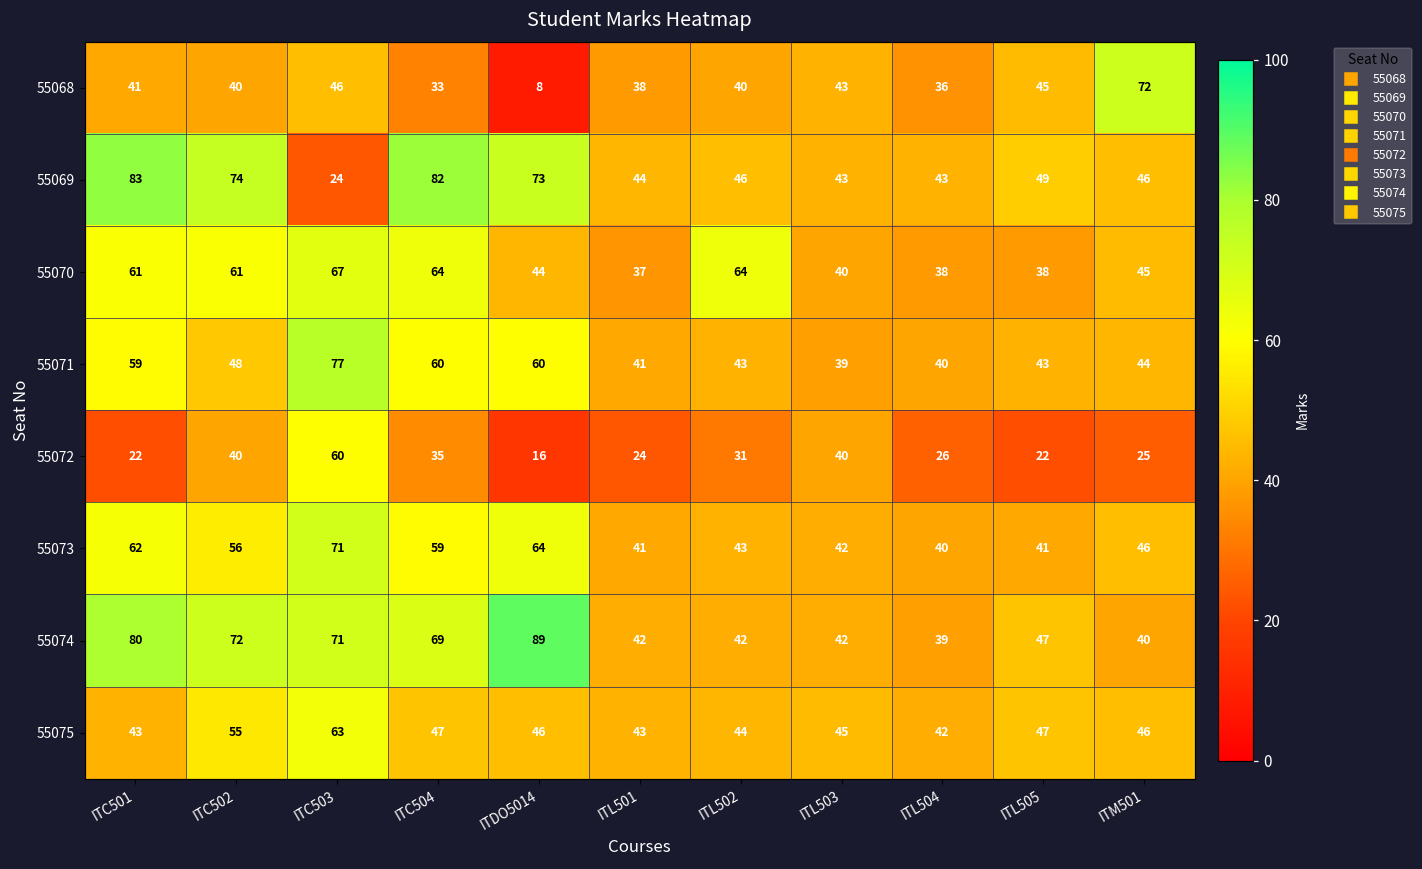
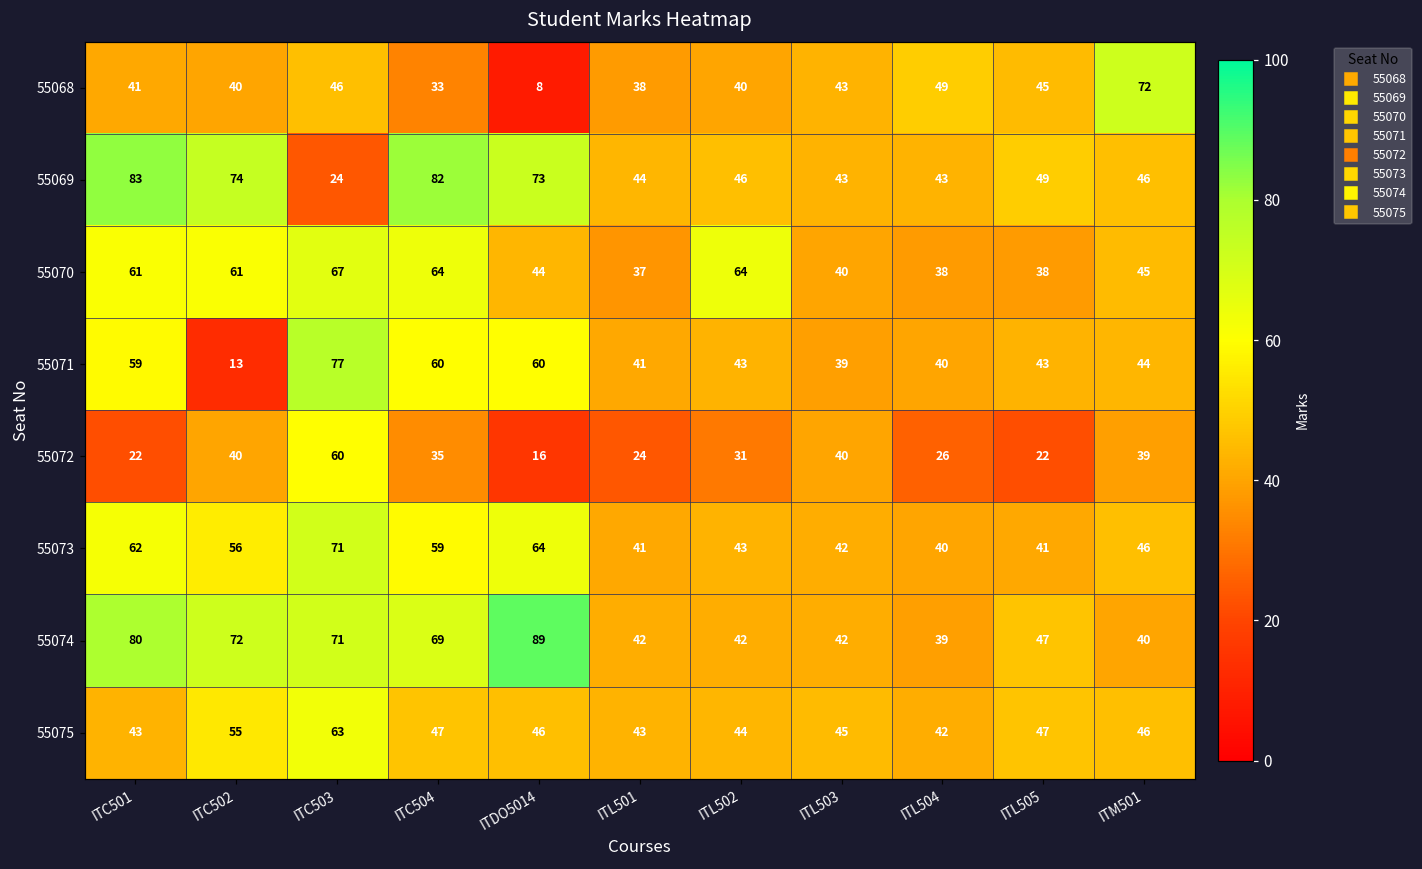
55068, ITL504: 36 -> 49
55071, ITC502: 48 -> 13
55072, ITM501: 25 -> 39
